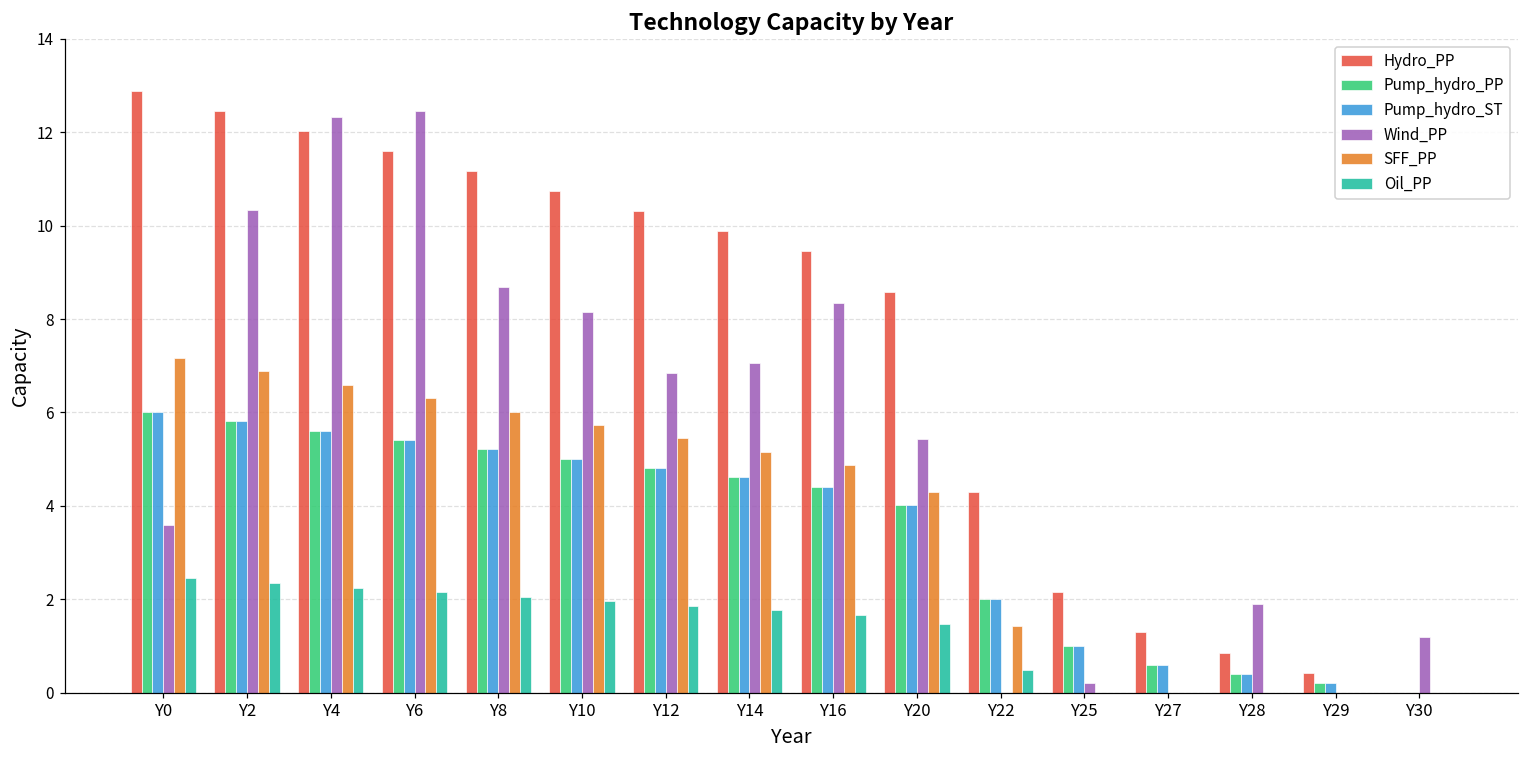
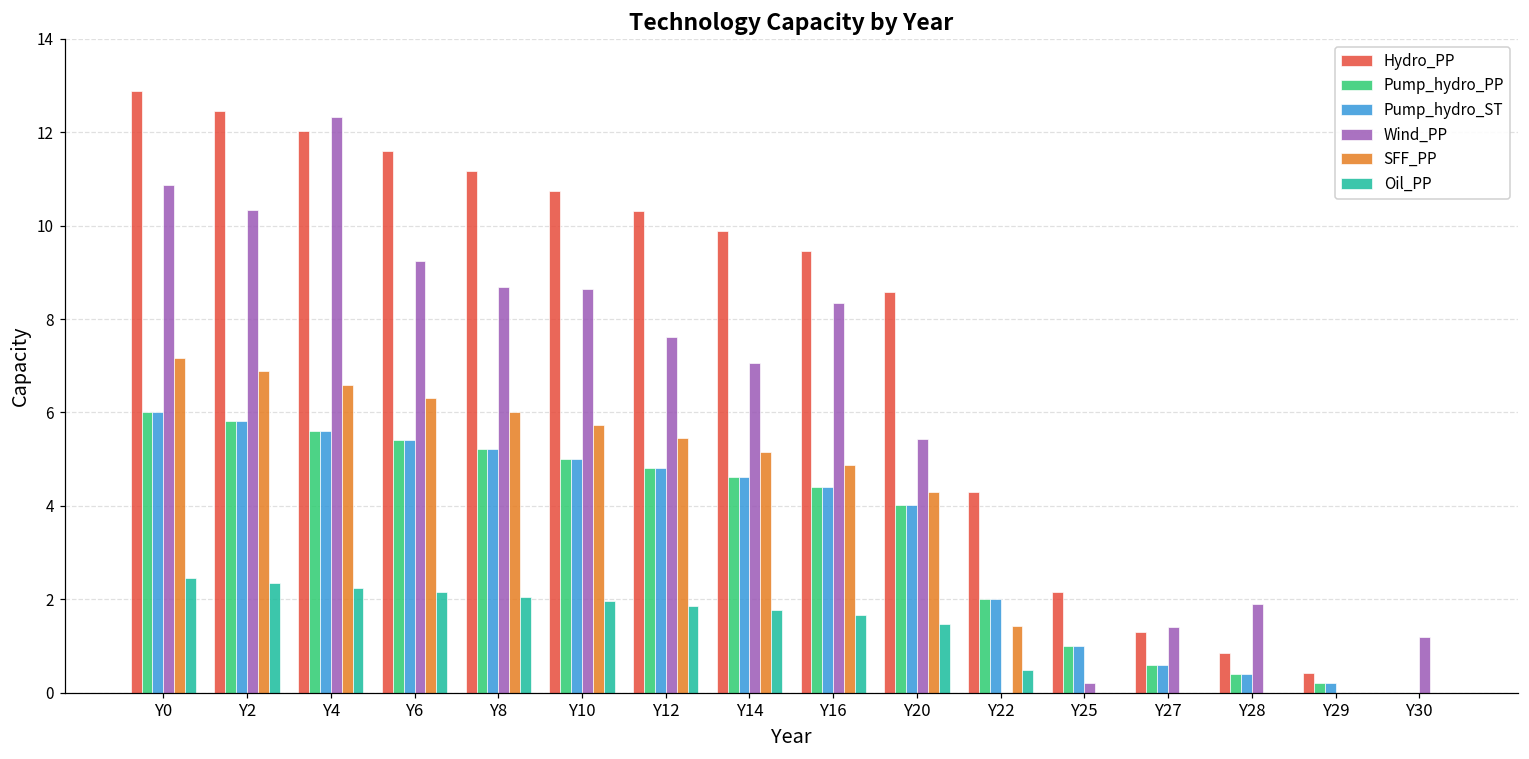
Wind_PP, Y0: 3.6 -> 10.9
Wind_PP, Y6: 12.5 -> 9.2
Wind_PP, Y10: 8.2 -> 8.6
Wind_PP, Y12: 6.9 -> 7.6
Wind_PP, Y27: 0.0 -> 1.4
